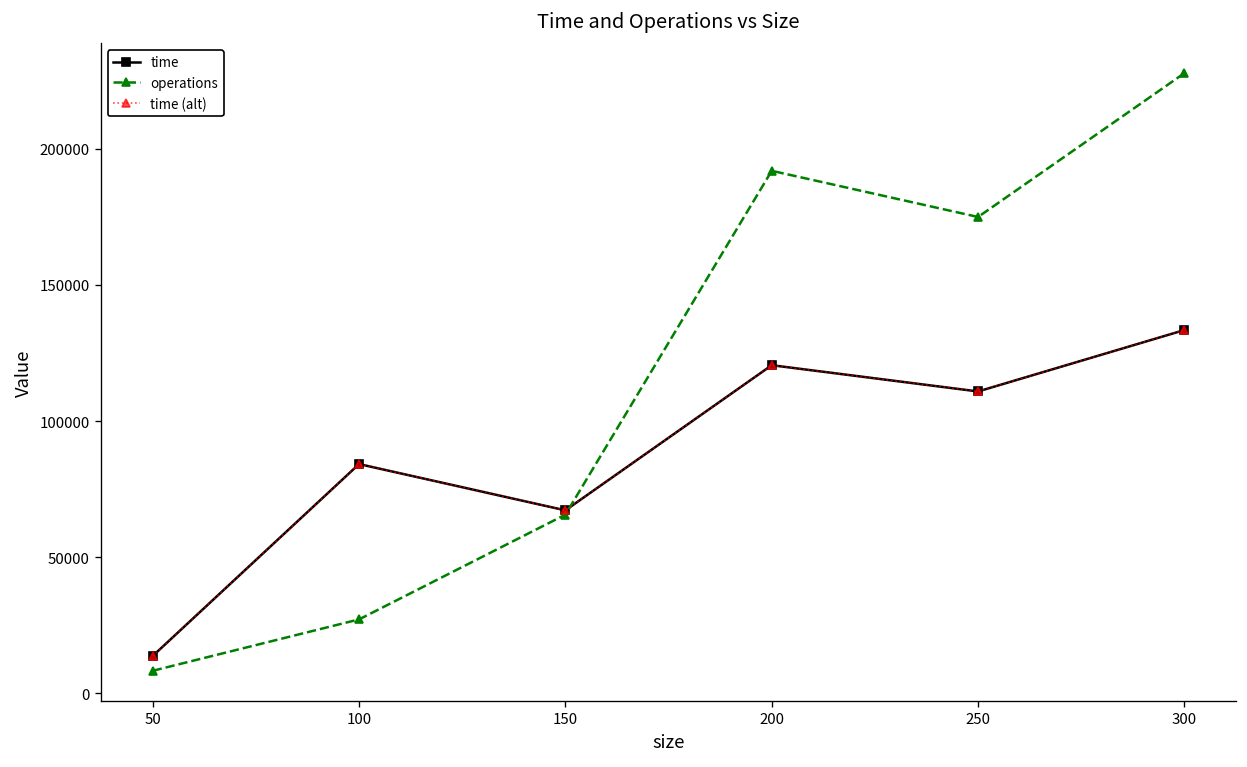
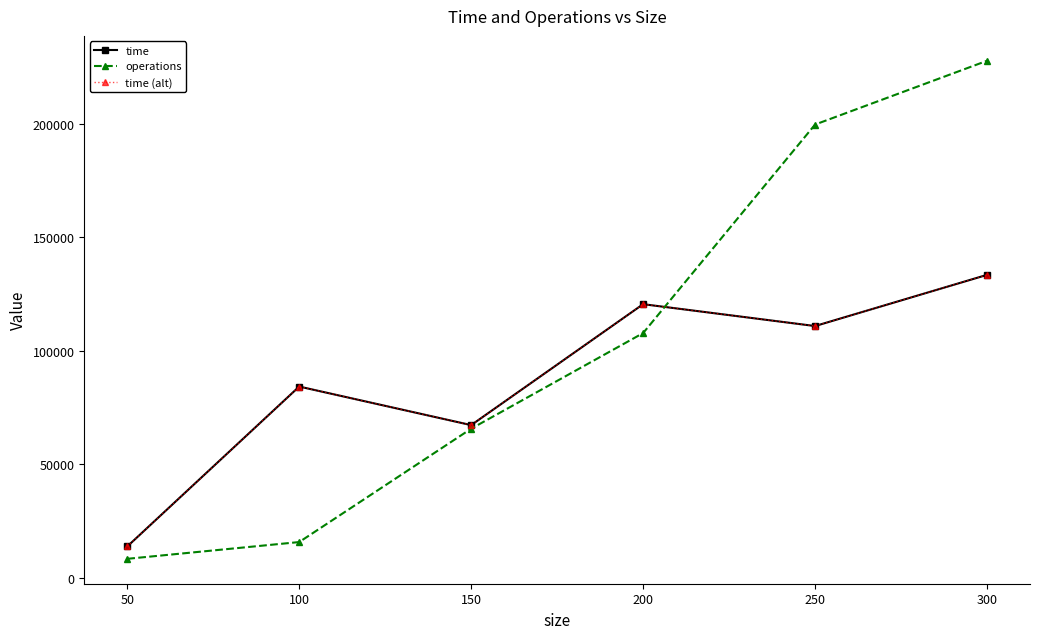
operations, 100: 27000 -> 16000
operations, 200: 192000 -> 108000
operations, 250: 175000 -> 200000
